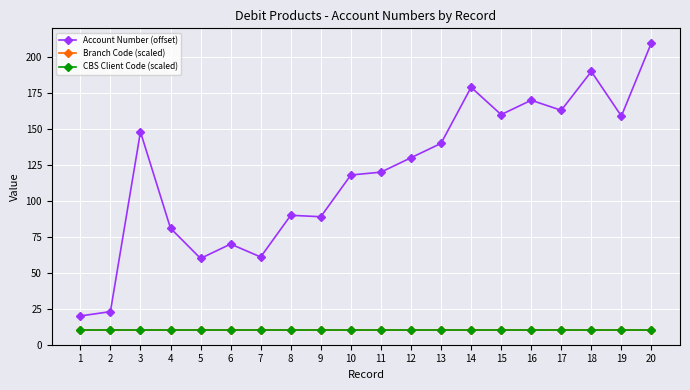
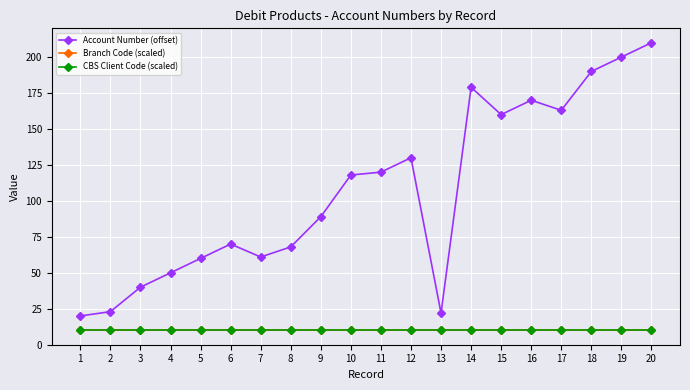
Account Number (offset), 3: 148 -> 40
Account Number (offset), 4: 81 -> 50
Account Number (offset), 8: 90 -> 68
Account Number (offset), 13: 140 -> 22
Account Number (offset), 19: 159 -> 200
